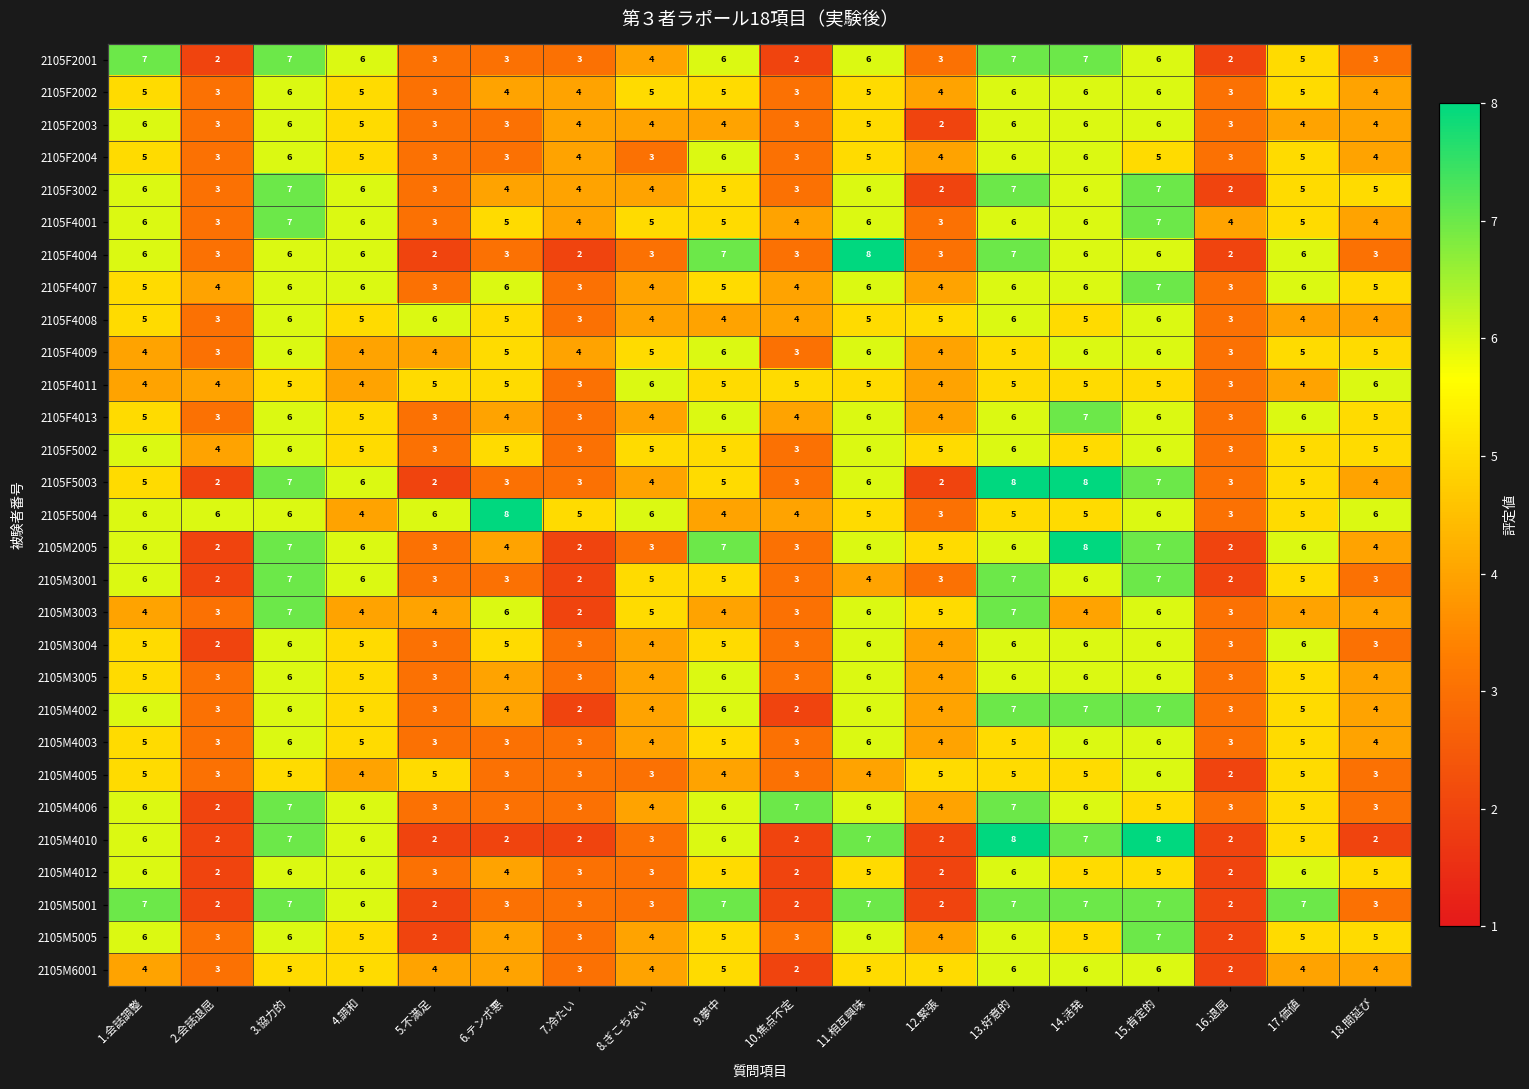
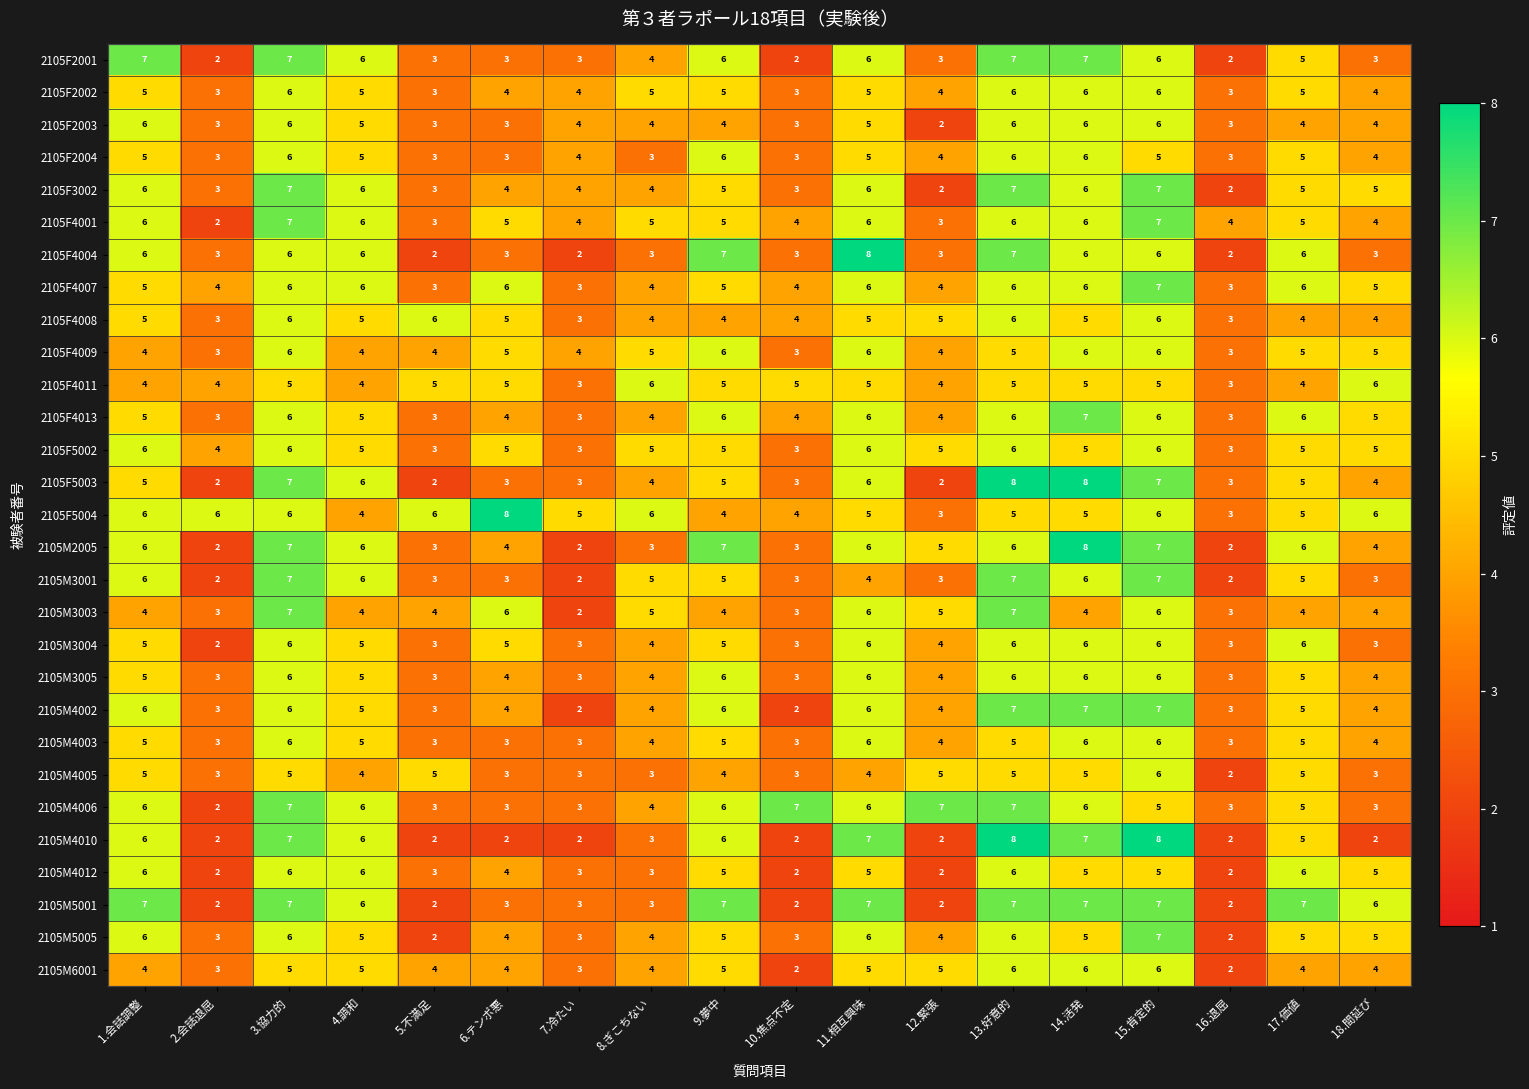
2105F4001, 2.会話退屈: 3 -> 2
2105M4006, 12.緊張: 4 -> 7
2105M5001, 18.間延び: 3 -> 6
